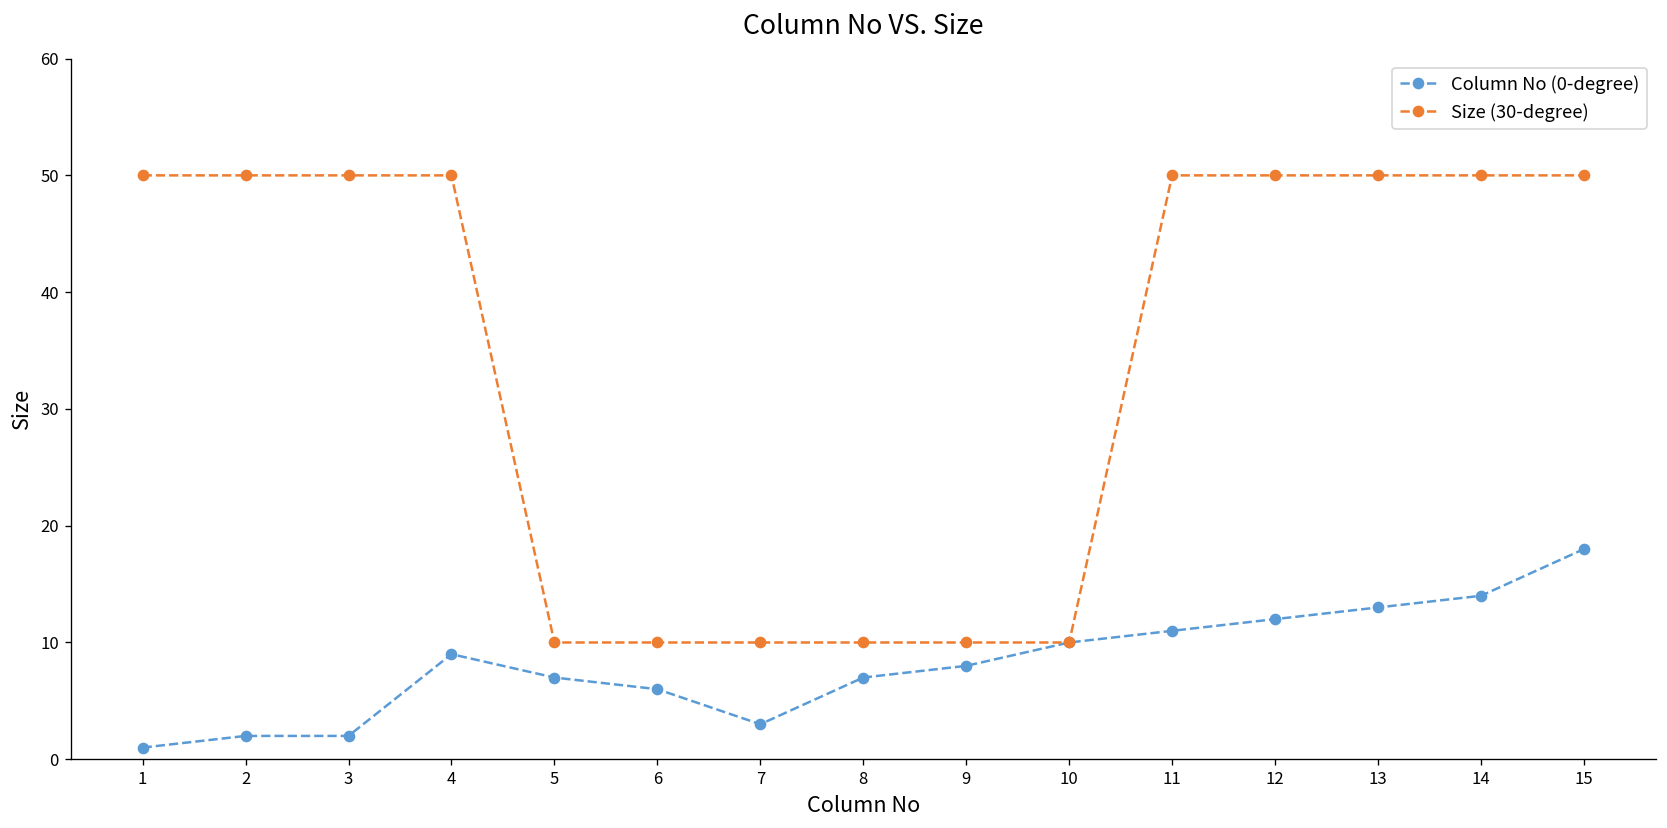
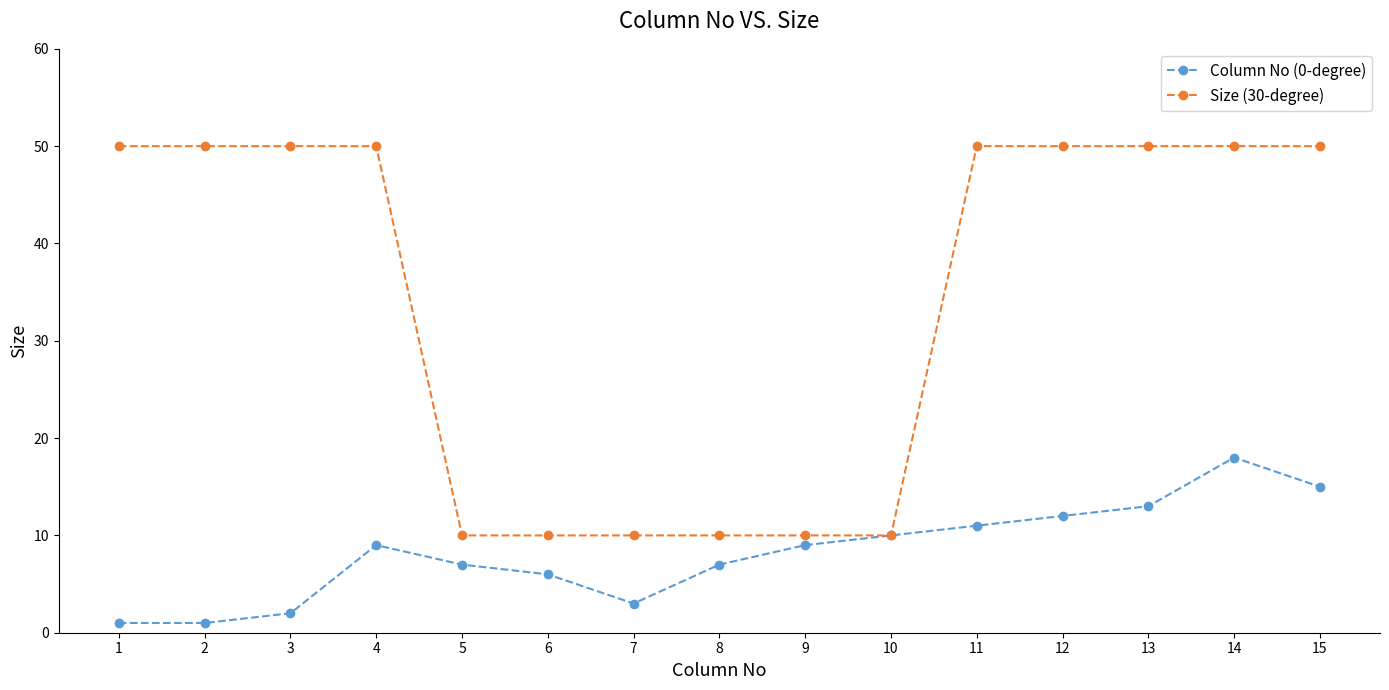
Column No (0-degree), 2: 2 -> 1
Column No (0-degree), 9: 8 -> 9
Column No (0-degree), 14: 14 -> 18
Column No (0-degree), 15: 18 -> 15
